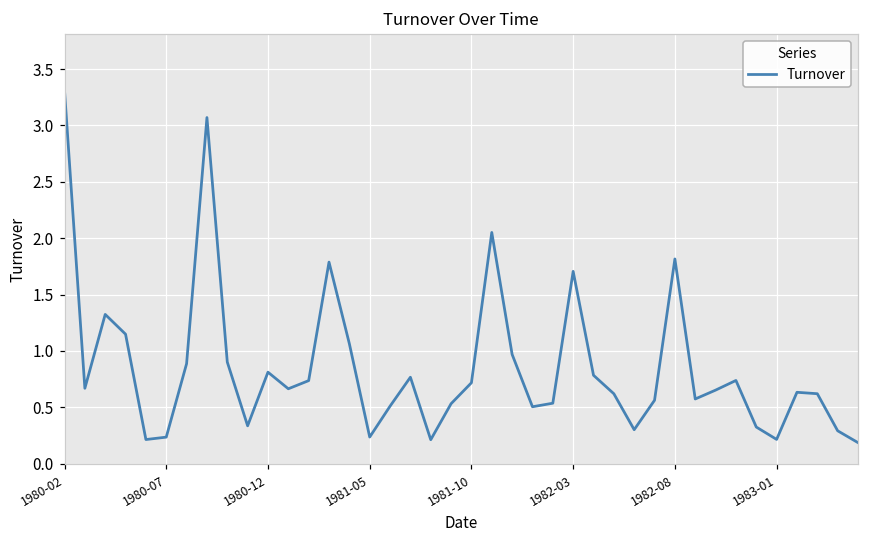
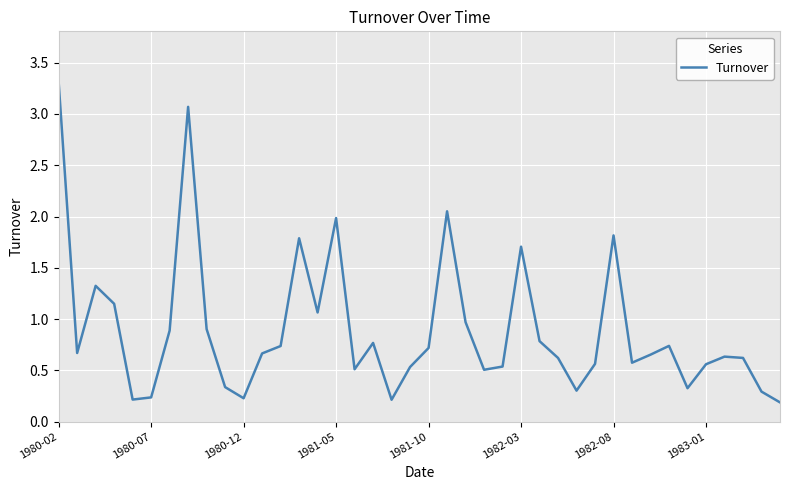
1980-12: 0.81 -> 0.23
1981-05: 0.24 -> 1.99
1983-01: 0.22 -> 0.56
